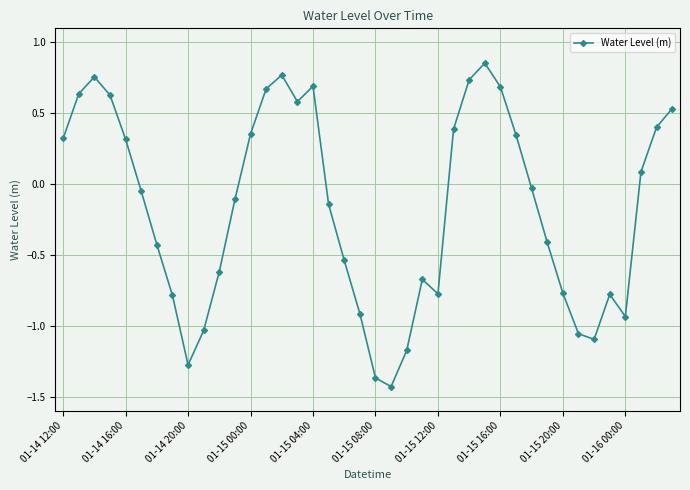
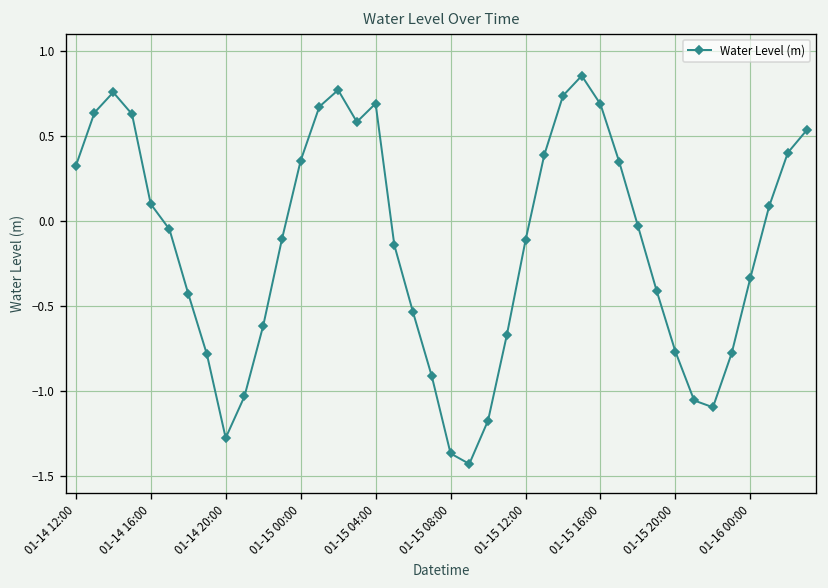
01-14 16:00: 0.32 -> 0.10
01-15 12:00: -0.77 -> -0.11
01-16 00:00: -0.94 -> -0.33
